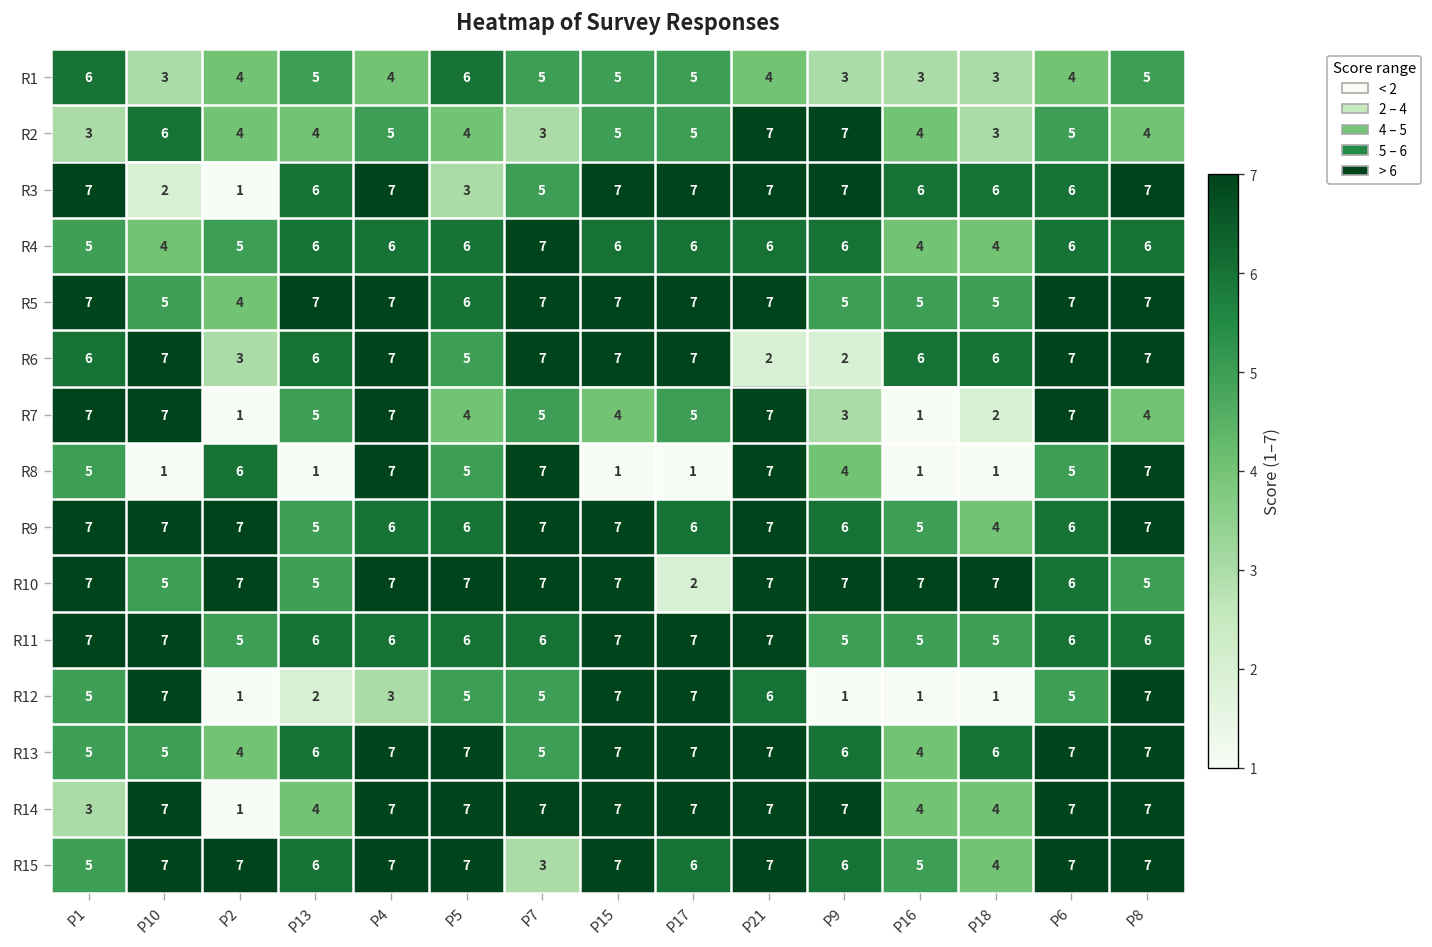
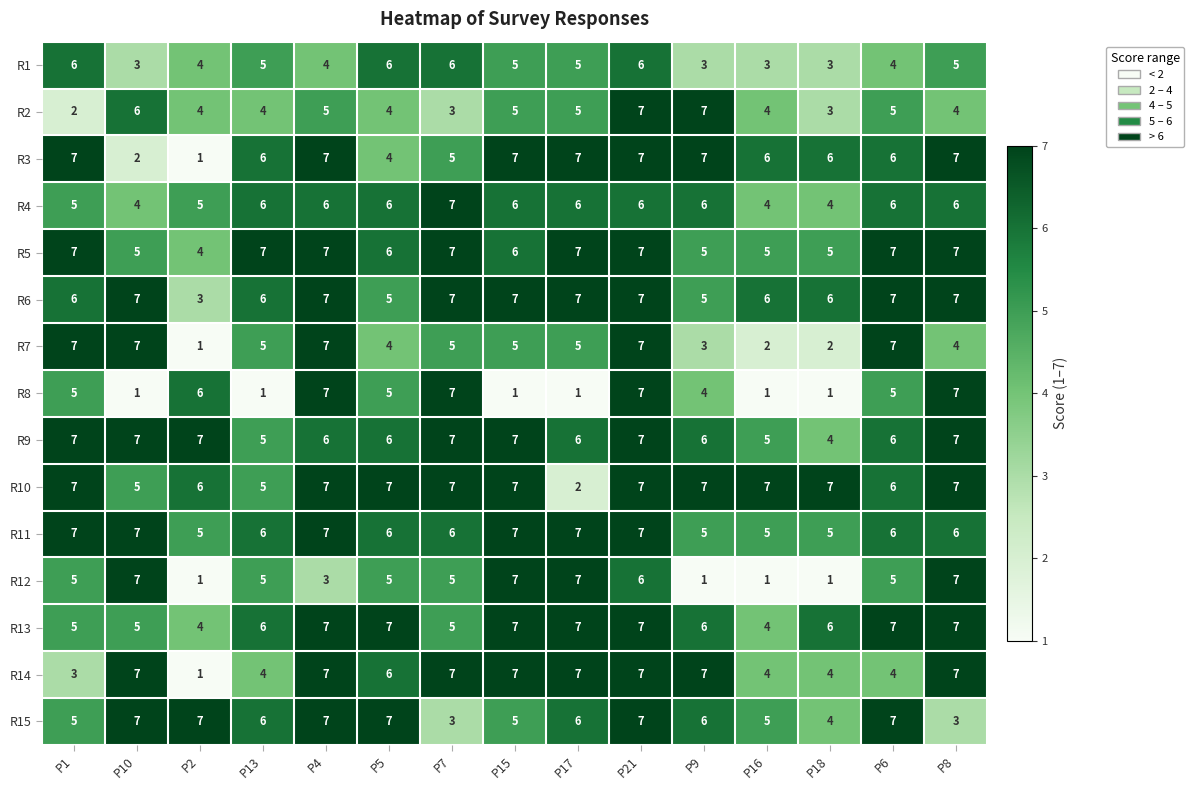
R1, P7: 5 -> 6
R1, P21: 4 -> 6
R2, P1: 3 -> 2
R3, P5: 3 -> 4
R5, P15: 7 -> 6
R6, P21: 2 -> 7
R6, P9: 2 -> 5
R7, P15: 4 -> 5
R7, P16: 1 -> 2
R10, P2: 7 -> 6
R10, P8: 5 -> 7
R11, P4: 6 -> 7
R12, P13: 2 -> 5
R14, P5: 7 -> 6
R14, P6: 7 -> 4
R15, P15: 7 -> 5
R15, P8: 7 -> 3
